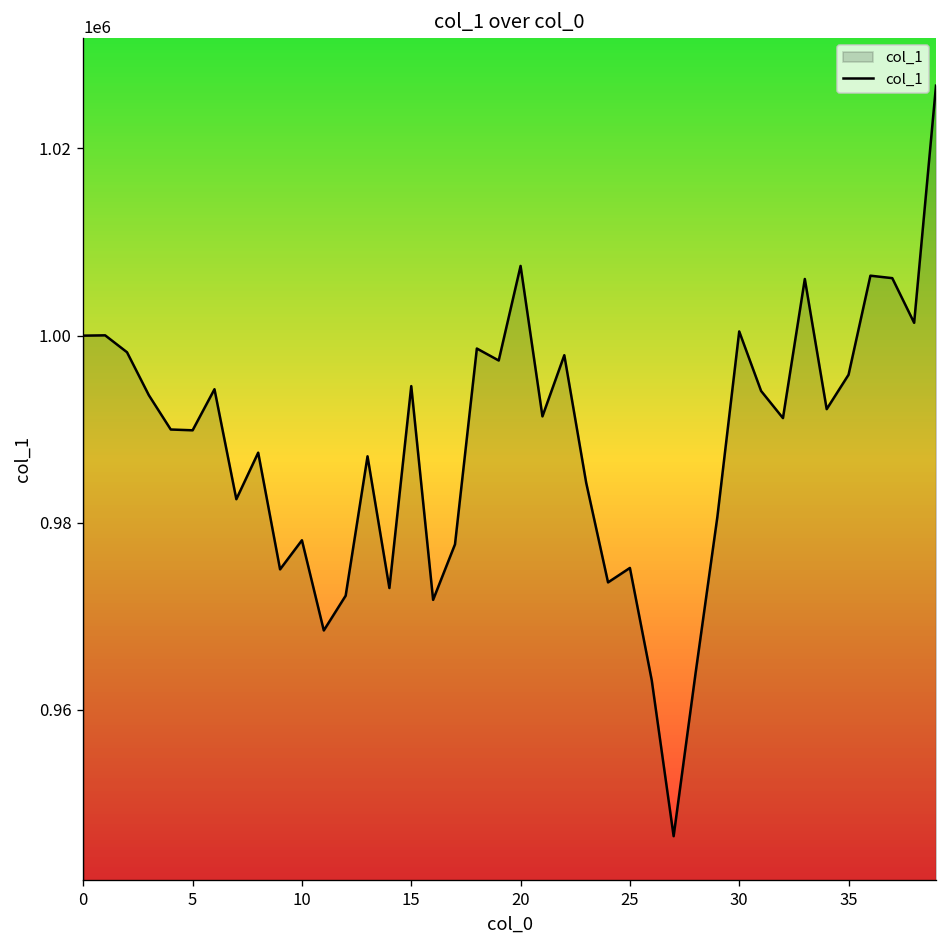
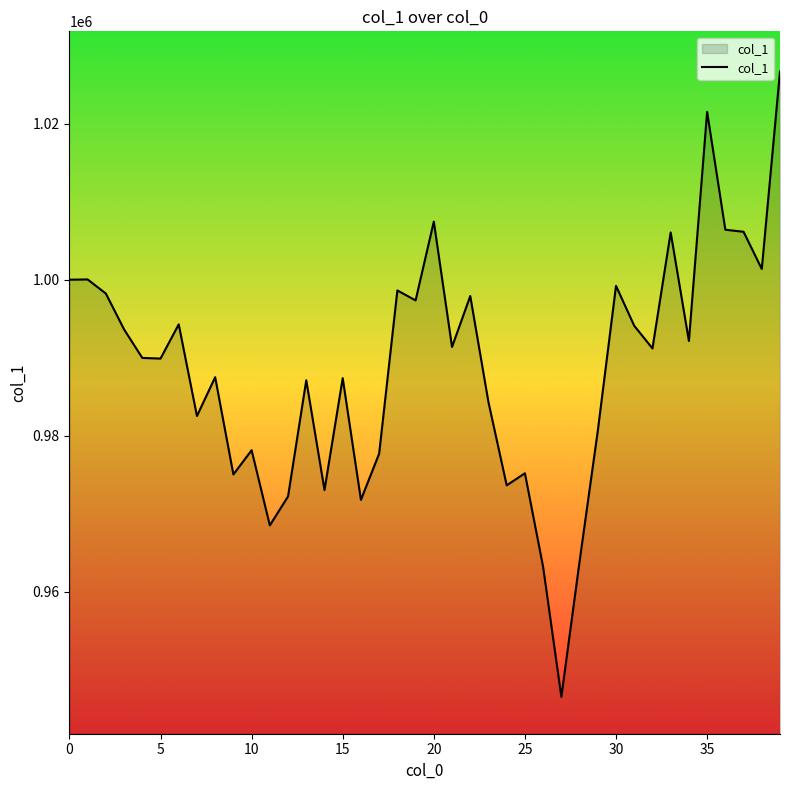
15: 995000 -> 987000
30: 1000000 -> 999000
35: 996000 -> 1022000
